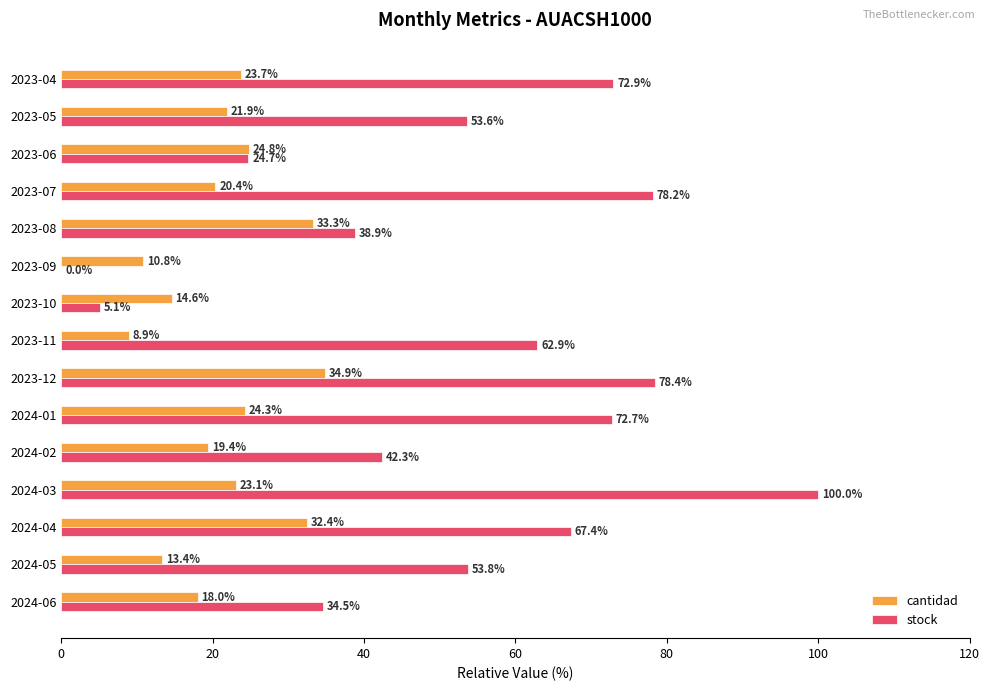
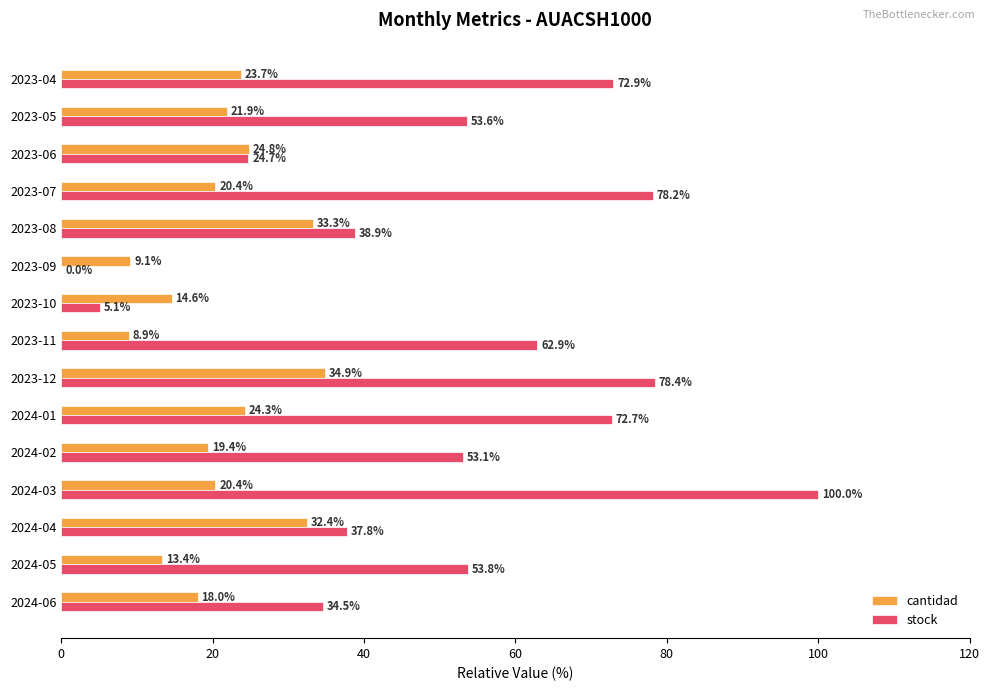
cantidad, 2023-09: 10.8% -> 9.1%
stock, 2024-02: 42.3% -> 53.1%
cantidad, 2024-03: 23.1% -> 20.4%
stock, 2024-04: 67.4% -> 37.8%
